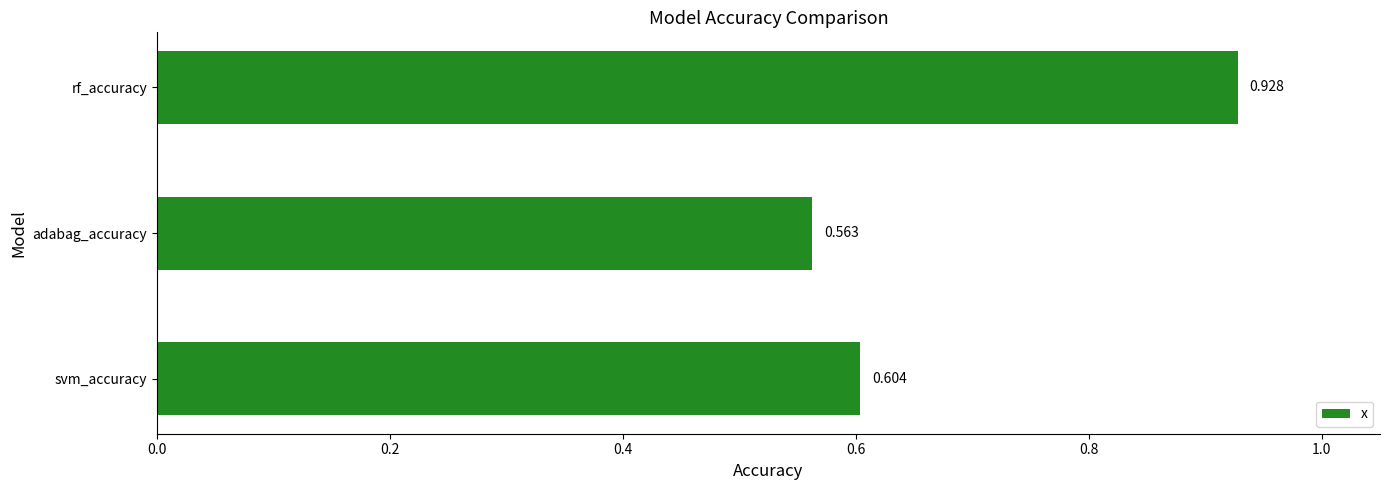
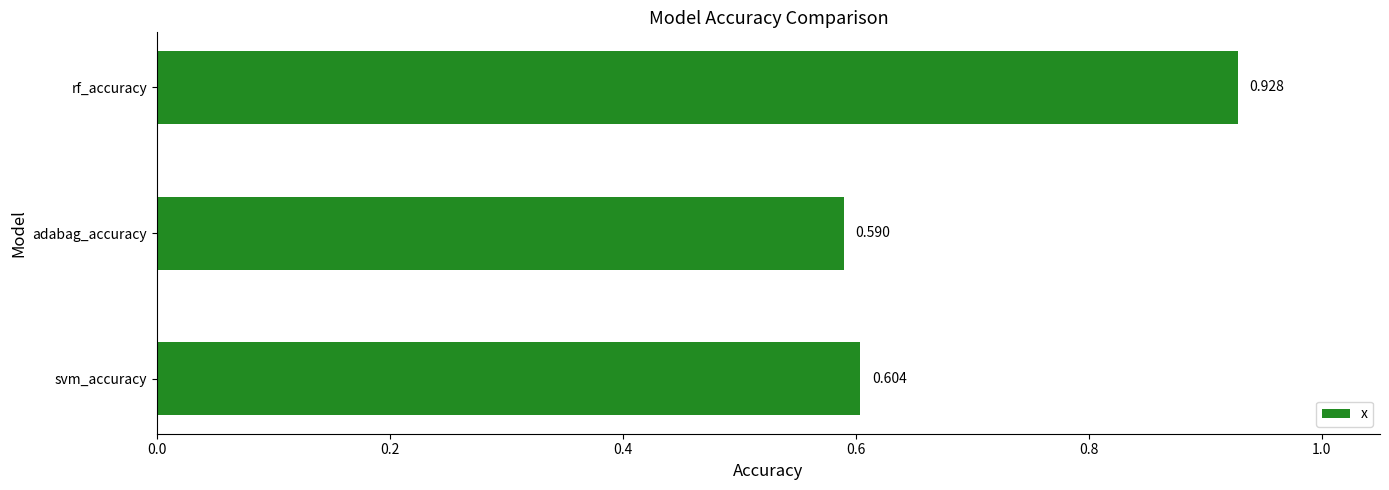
adabag_accuracy: 0.563 -> 0.590
